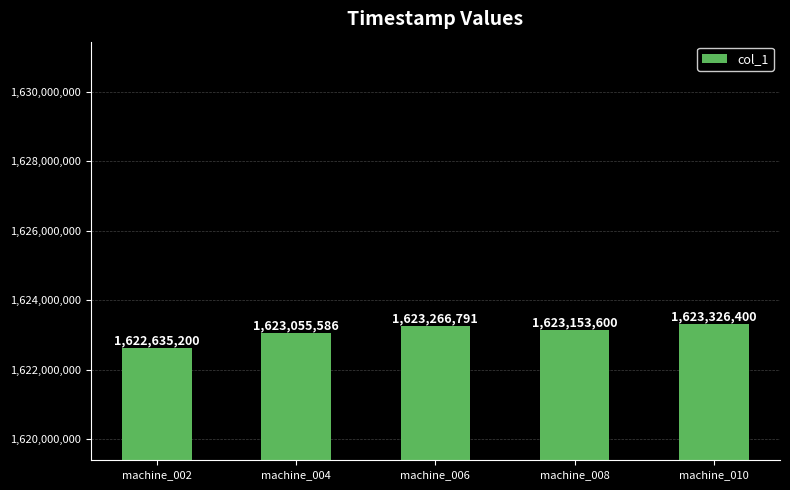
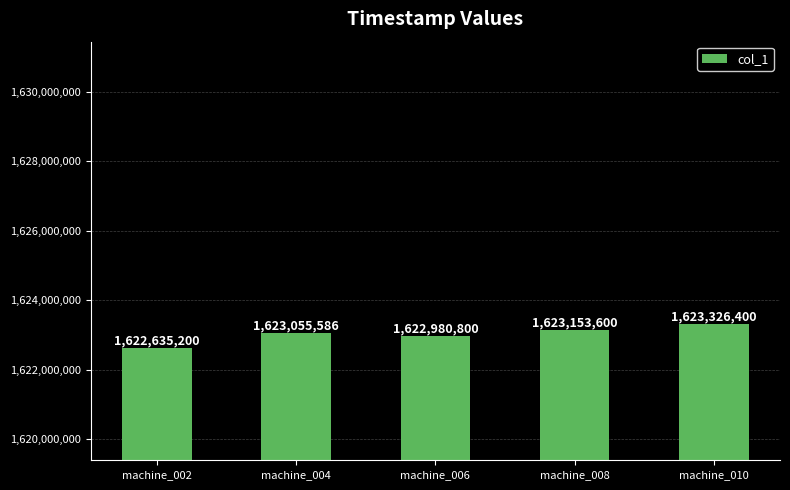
machine_006: 1,623,266,791 -> 1,622,980,800
